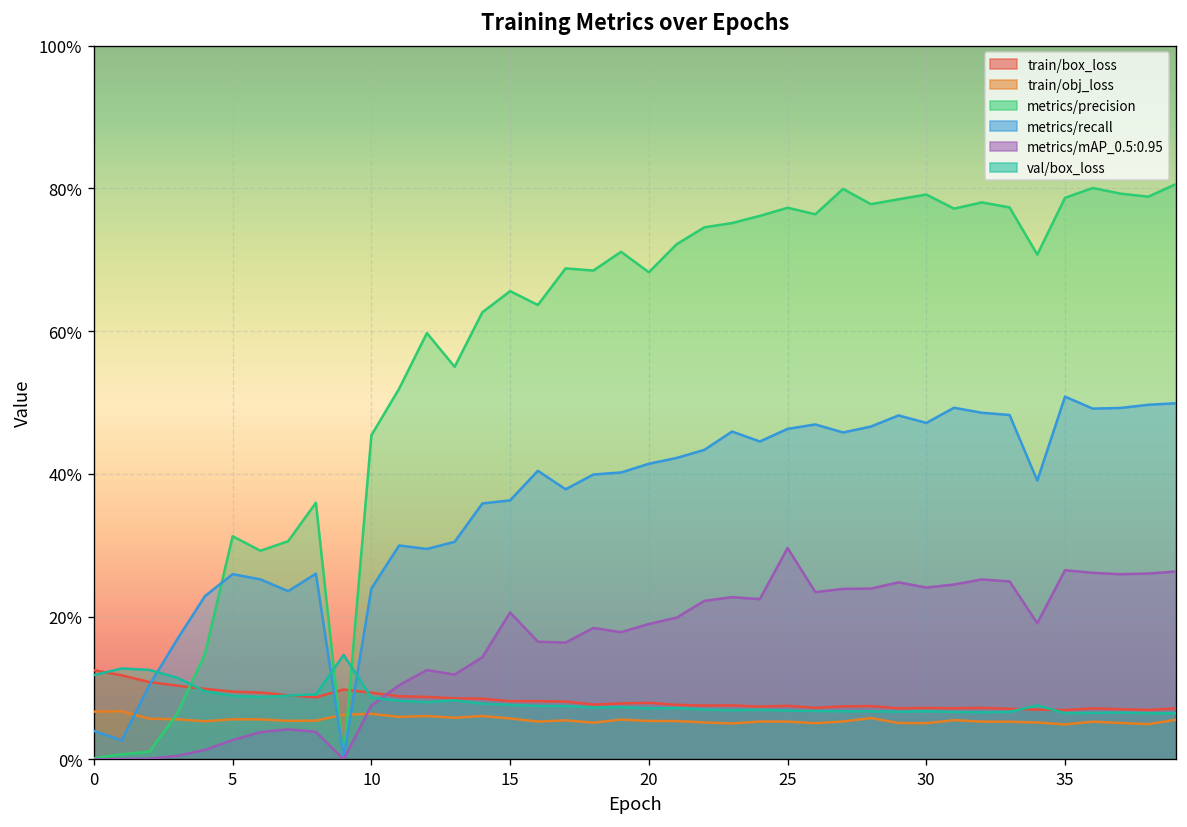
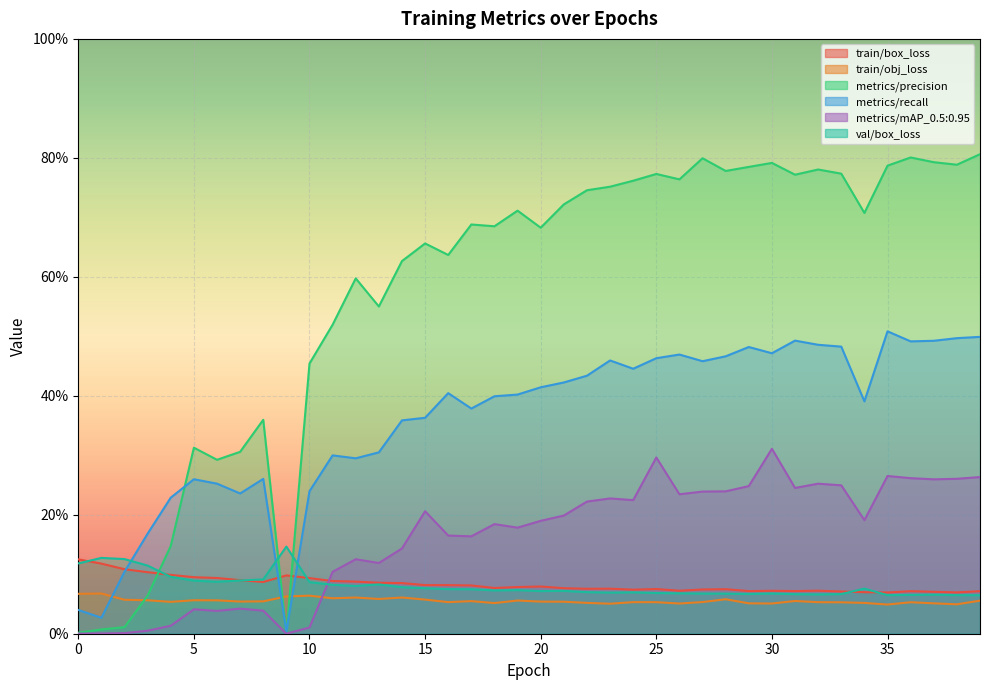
metrics/mAP_0.5:0.95, 5: 3% -> 4%
metrics/mAP_0.5:0.95, 10: 8% -> 1%
metrics/mAP_0.5:0.95, 30: 24% -> 31%
